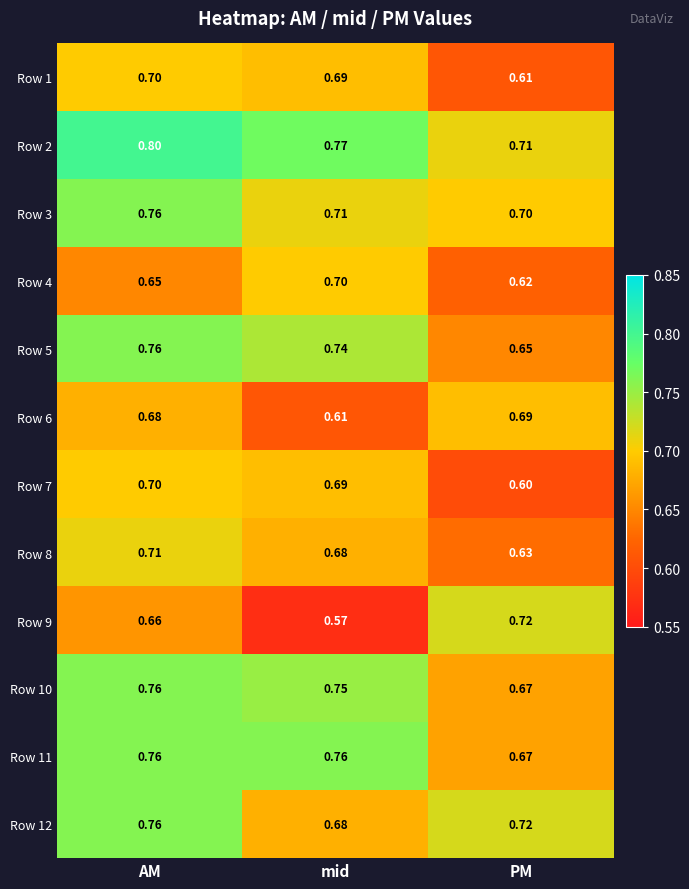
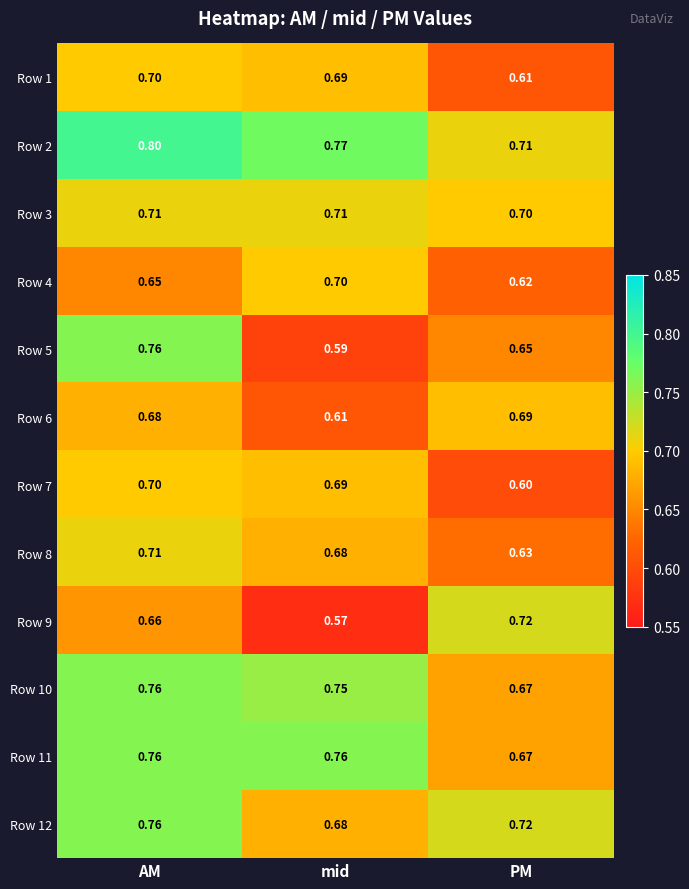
Row 3, AM: 0.76 -> 0.71
Row 5, mid: 0.74 -> 0.59
